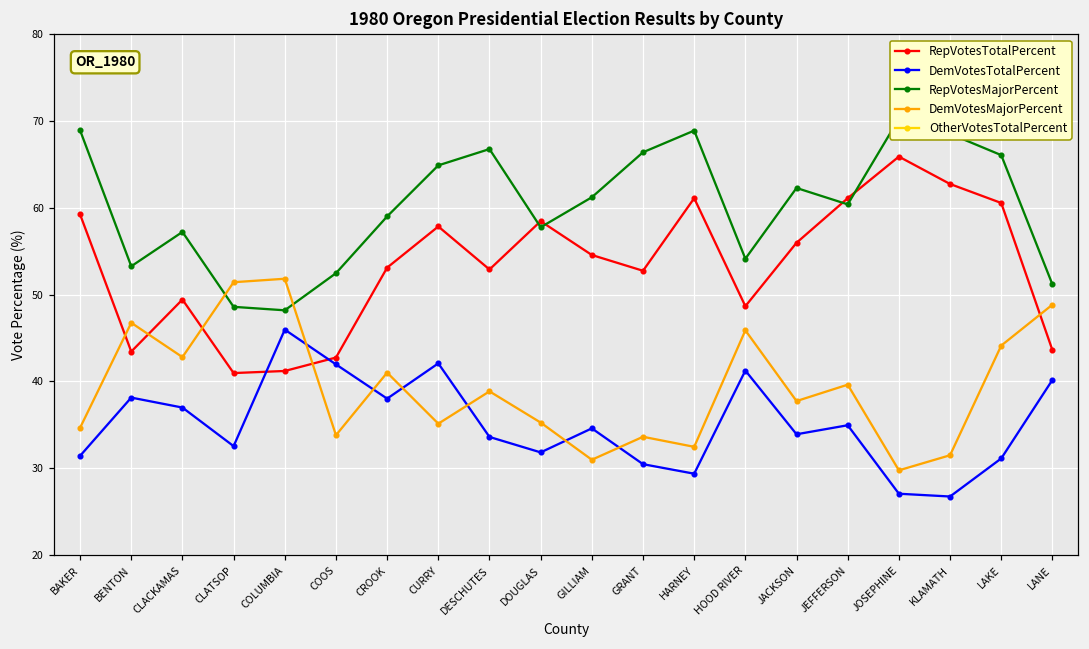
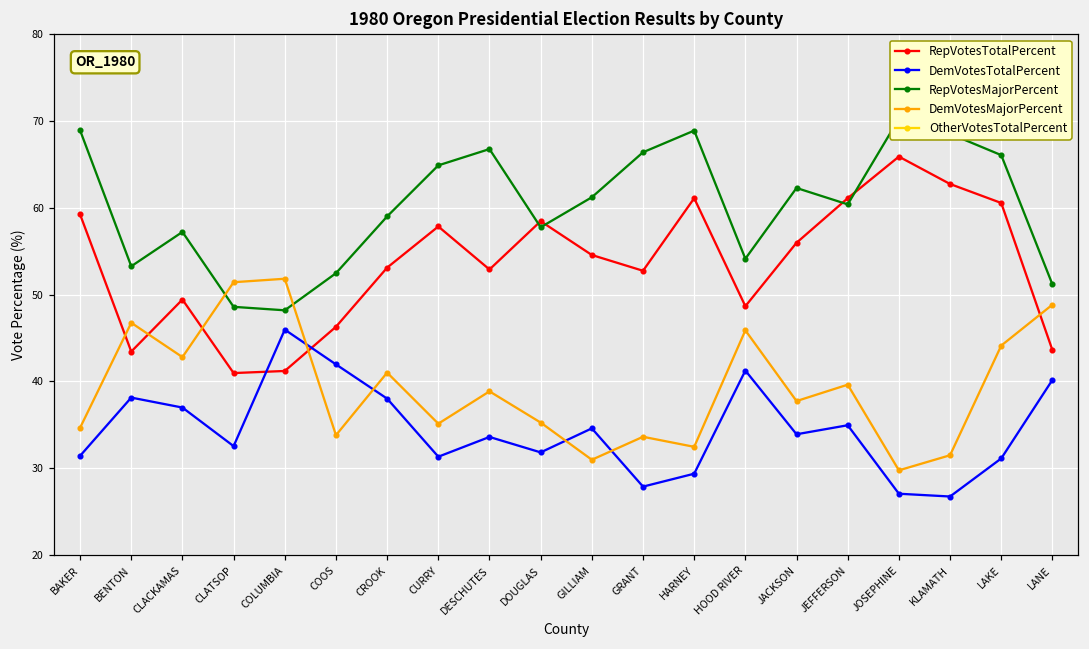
RepVotesTotalPercent, COOS: 43 -> 46
DemVotesTotalPercent, CURRY: 42 -> 31
DemVotesTotalPercent, GRANT: 30 -> 28
